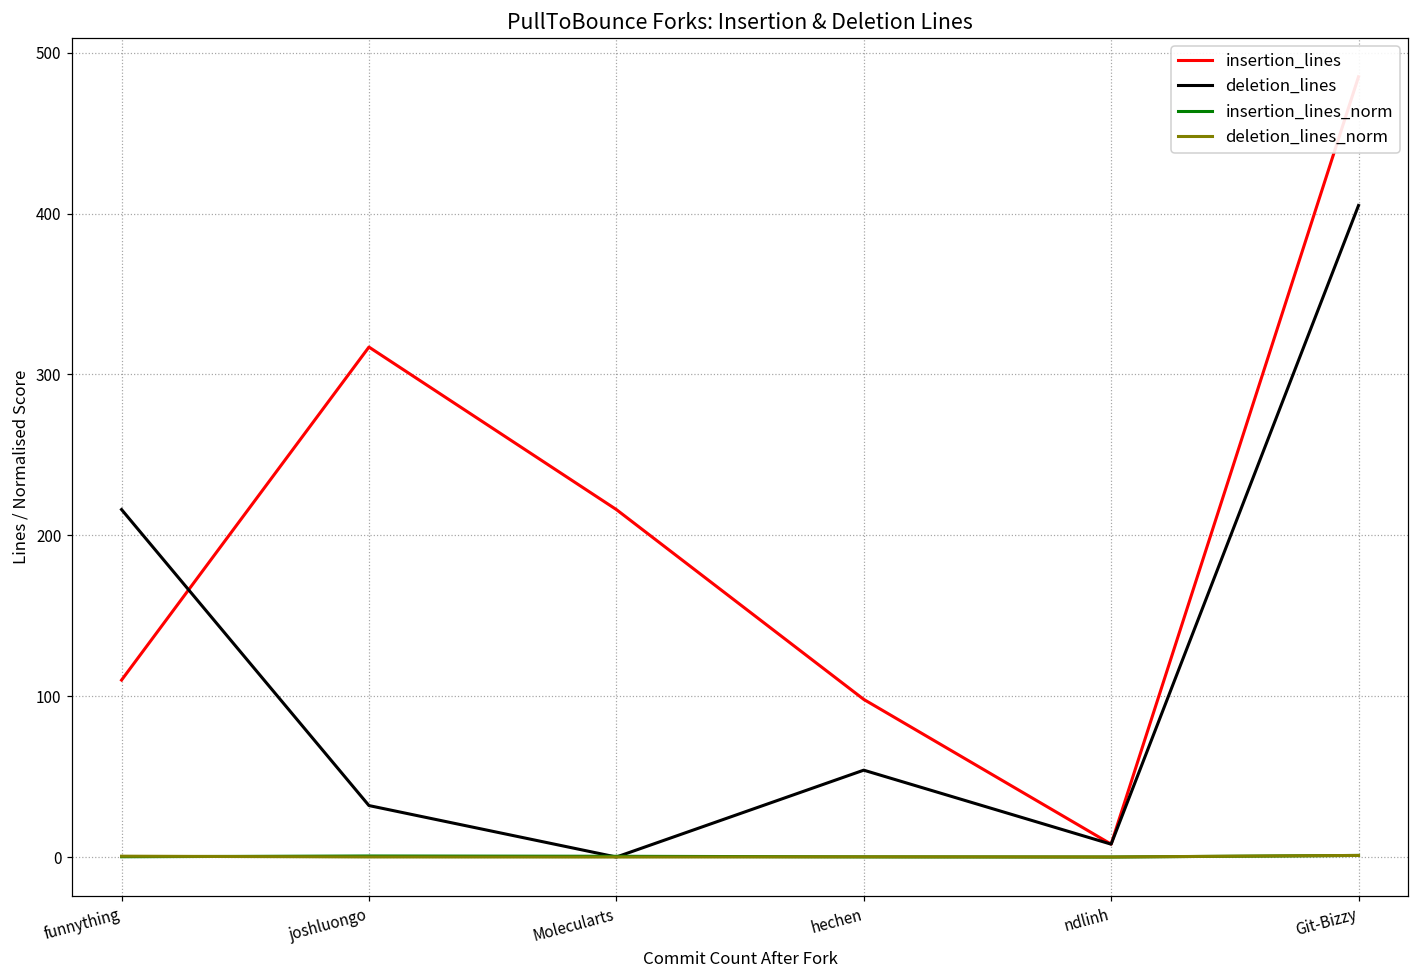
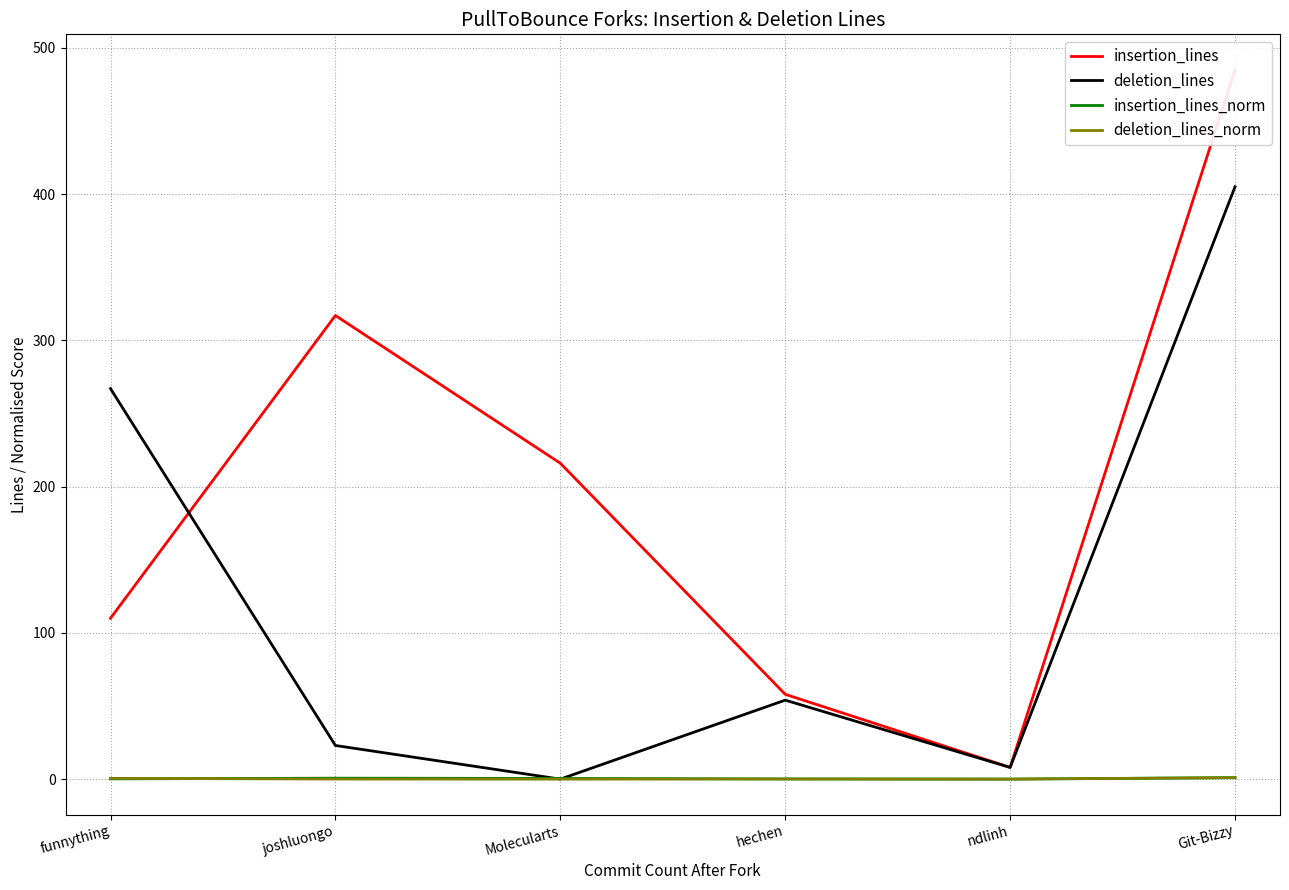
deletion_lines, funnything: 216 -> 267
deletion_lines, joshluongo: 32 -> 23
insertion_lines, hechen: 98 -> 58
